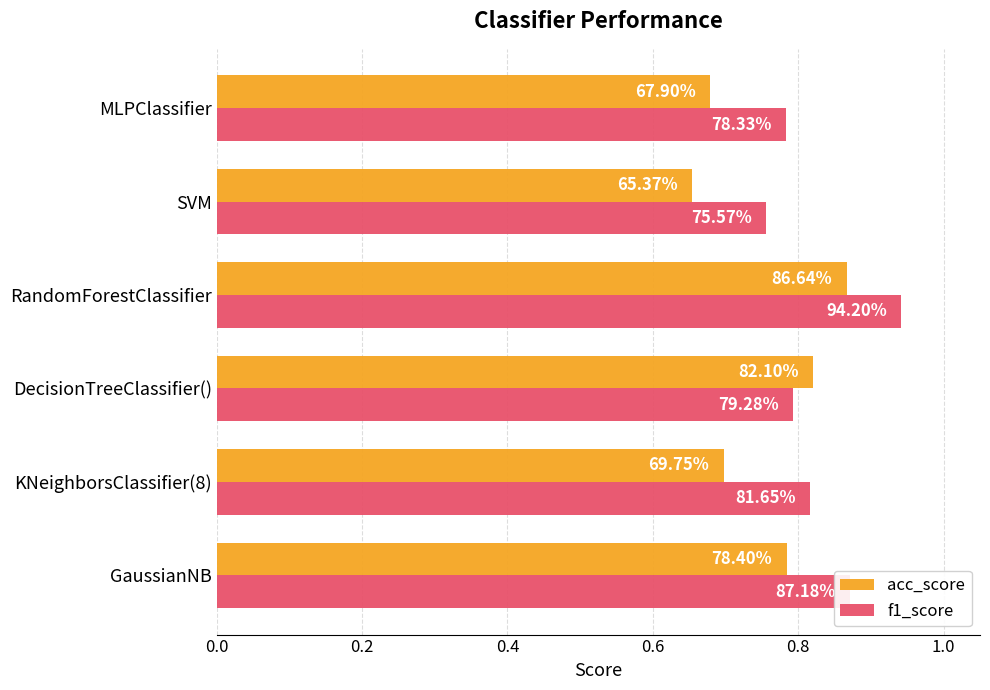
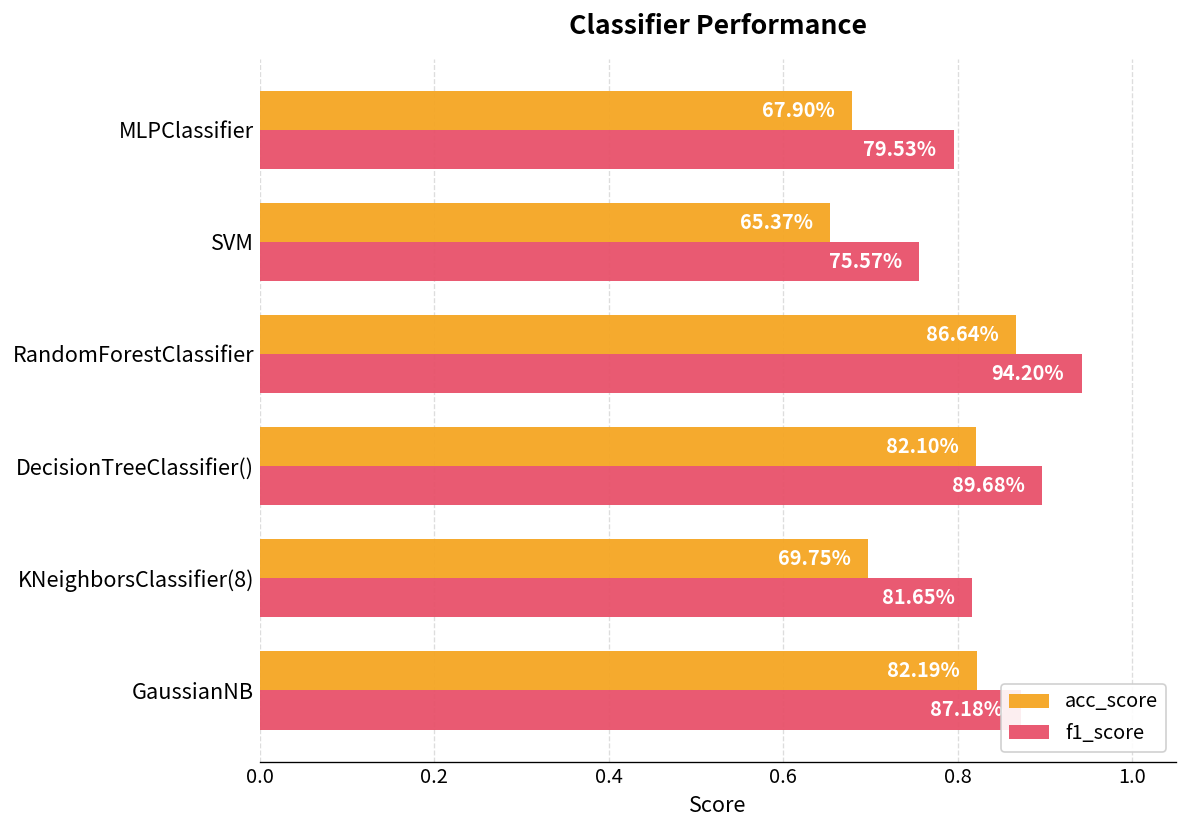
f1_score, MLPClassifier: 78.33% -> 79.53%
f1_score, DecisionTreeClassifier(): 79.28% -> 89.68%
acc_score, GaussianNB: 78.40% -> 82.19%
